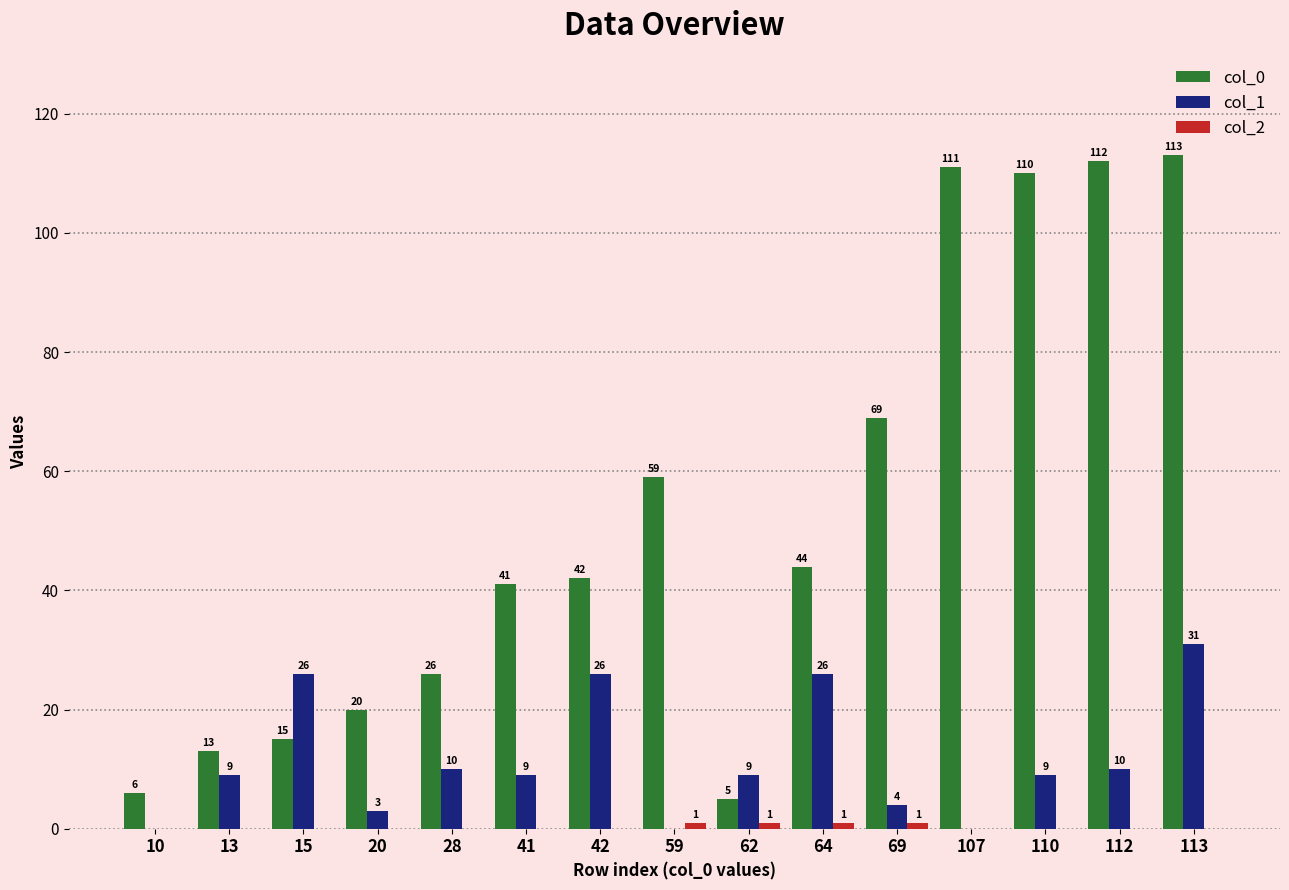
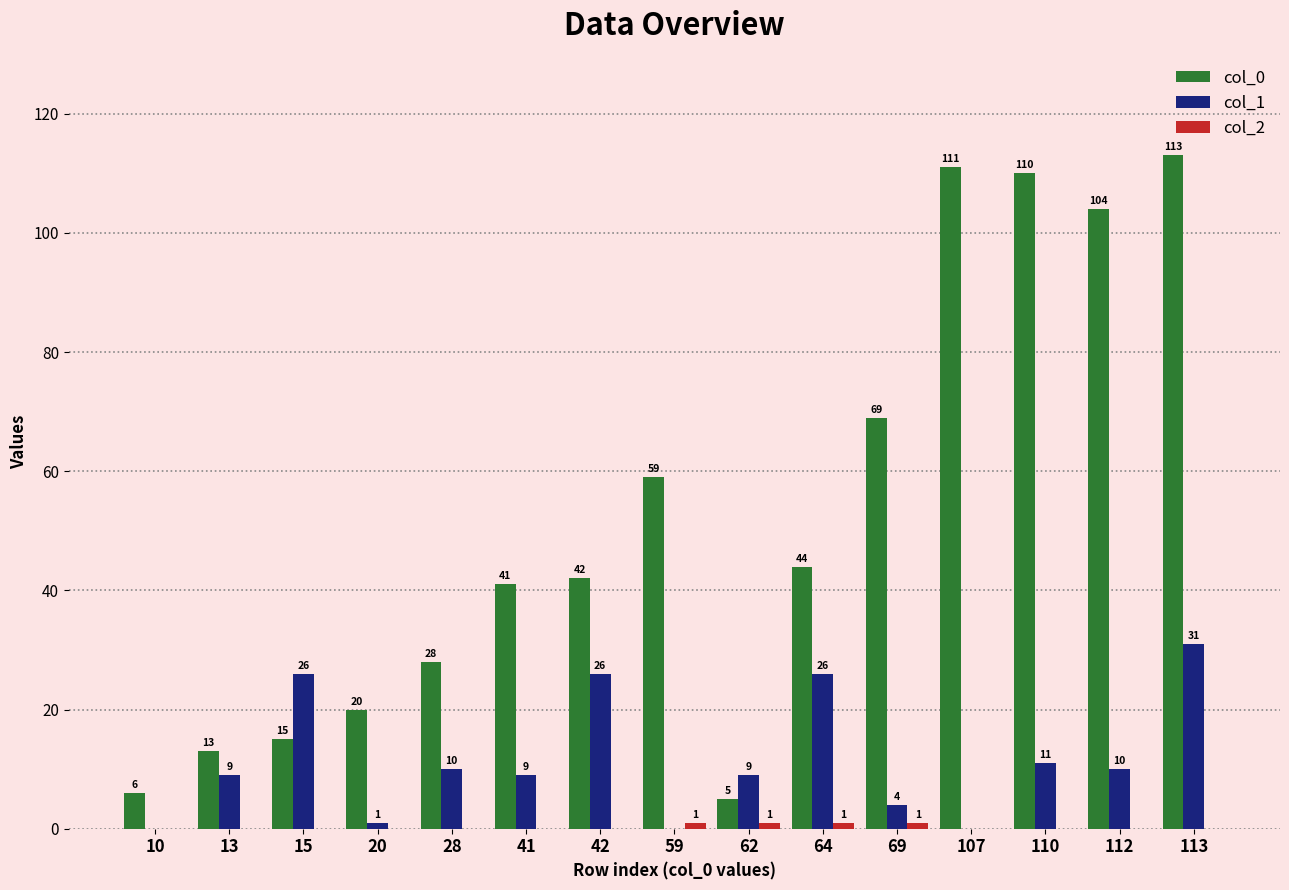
col_1, 20: 3 -> 1
col_0, 28: 26 -> 28
col_1, 110: 9 -> 11
col_0, 112: 112 -> 104
